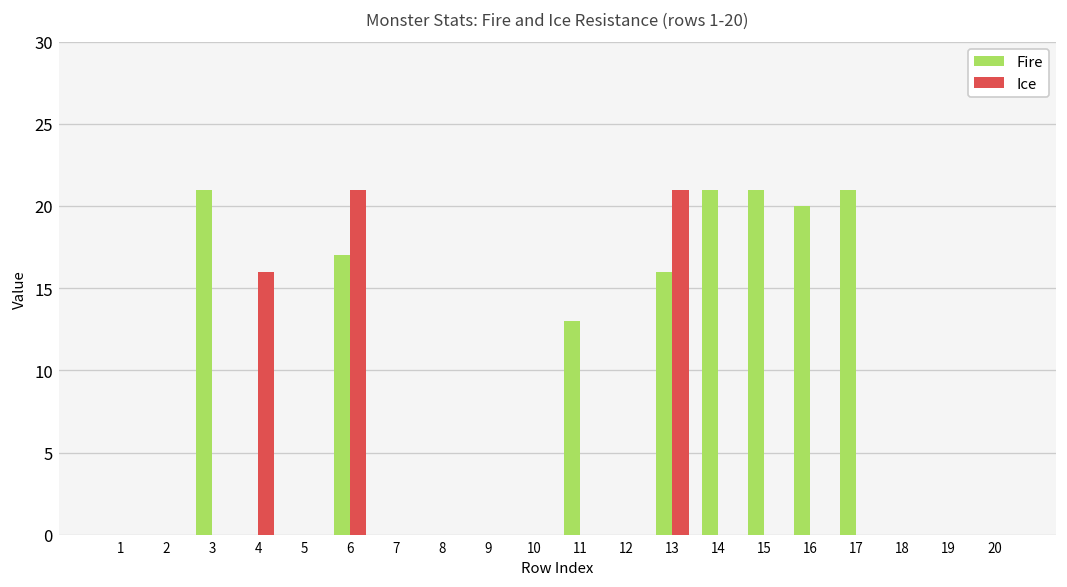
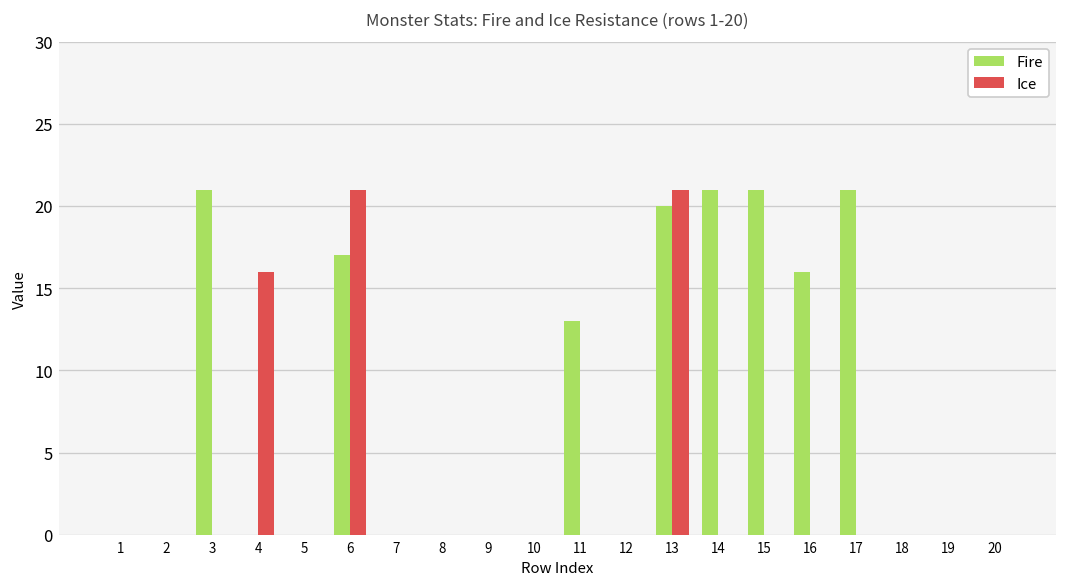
Fire, 13: 16 -> 20
Fire, 16: 20 -> 16
